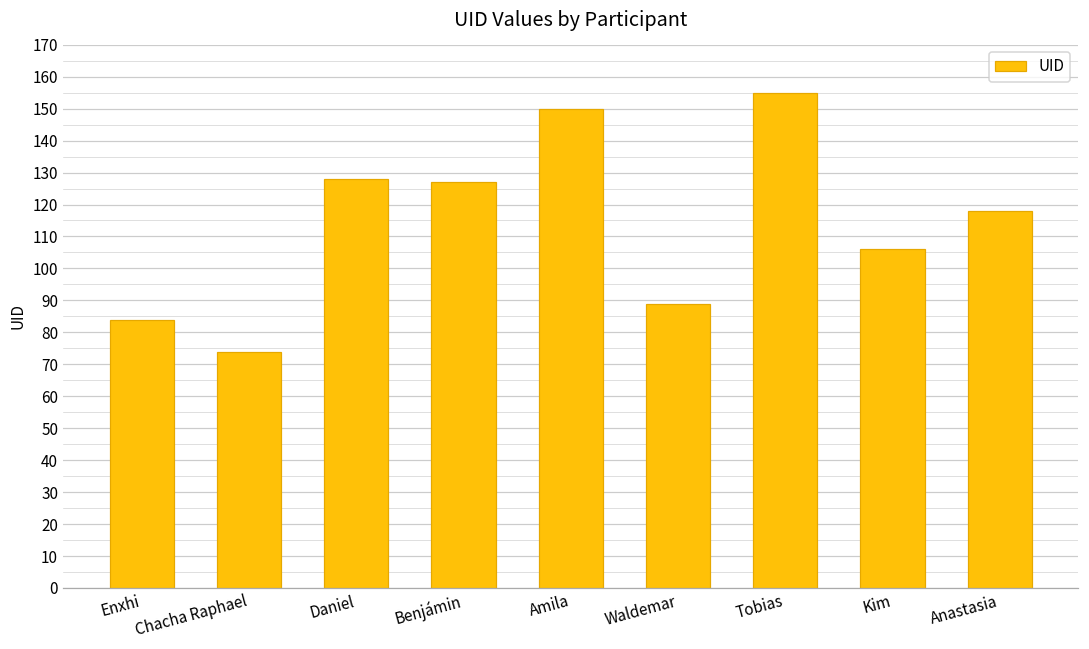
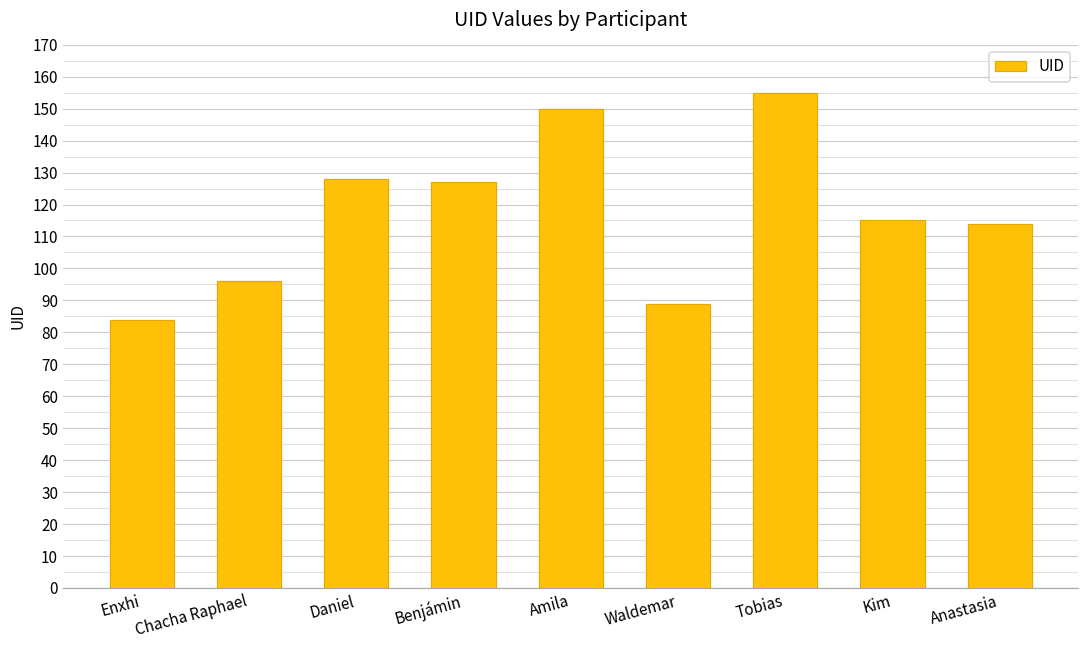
Chacha Raphael: 74 -> 96
Kim: 106 -> 115
Anastasia: 118 -> 114
